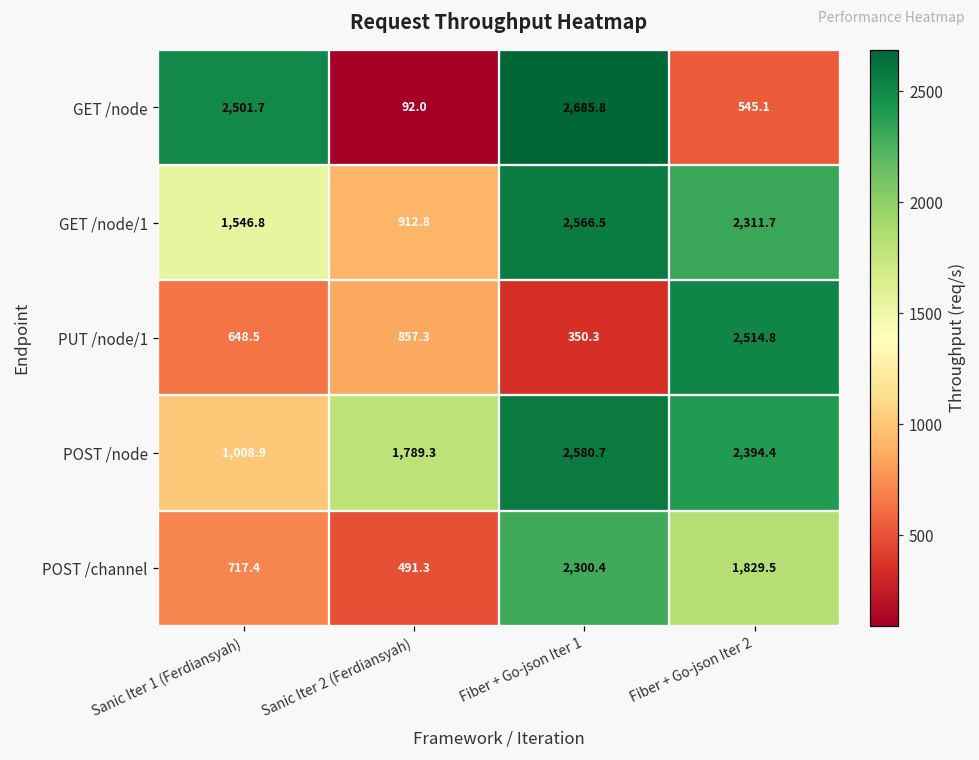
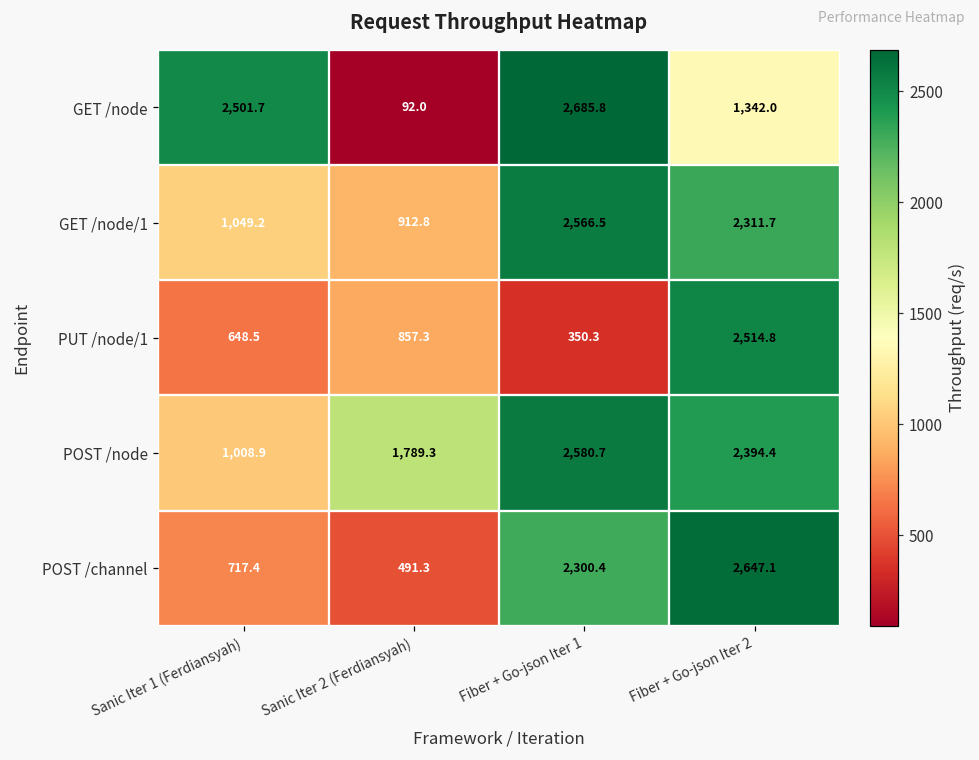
GET /node, Fiber + Go-json Iter 2: 545.1 -> 1,342.0
GET /node/1, Sanic Iter 1 (Ferdiansyah): 1,546.8 -> 1,049.2
POST /channel, Fiber + Go-json Iter 2: 1,829.5 -> 2,647.1
